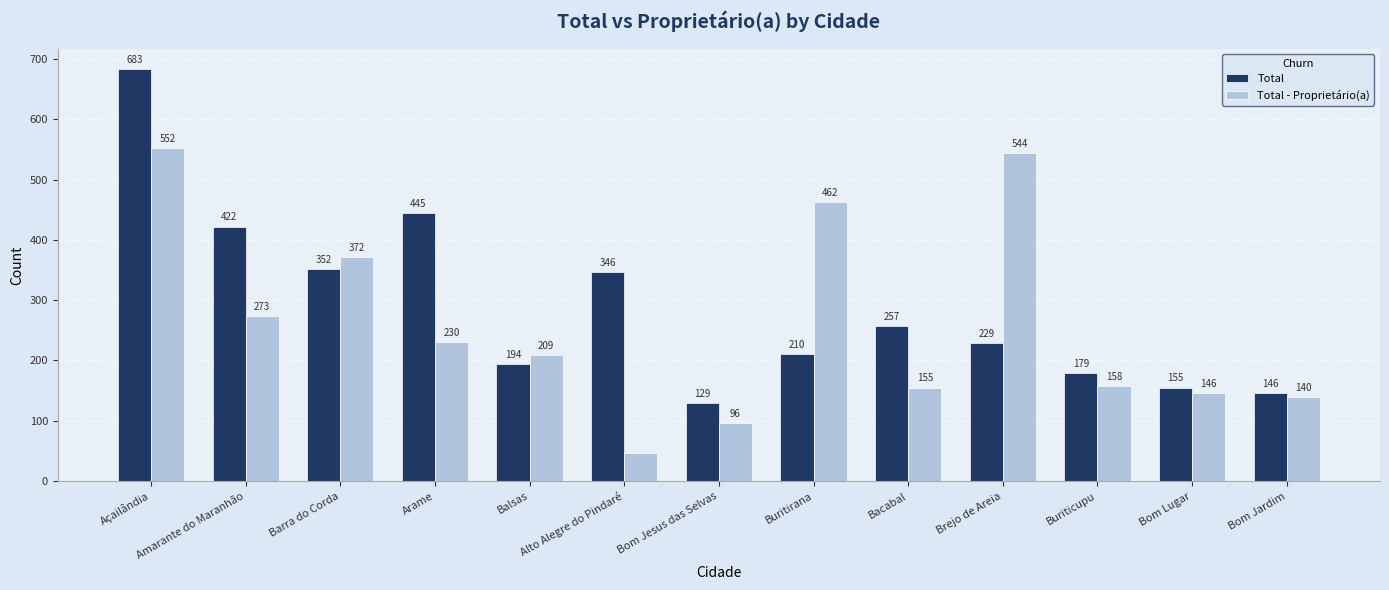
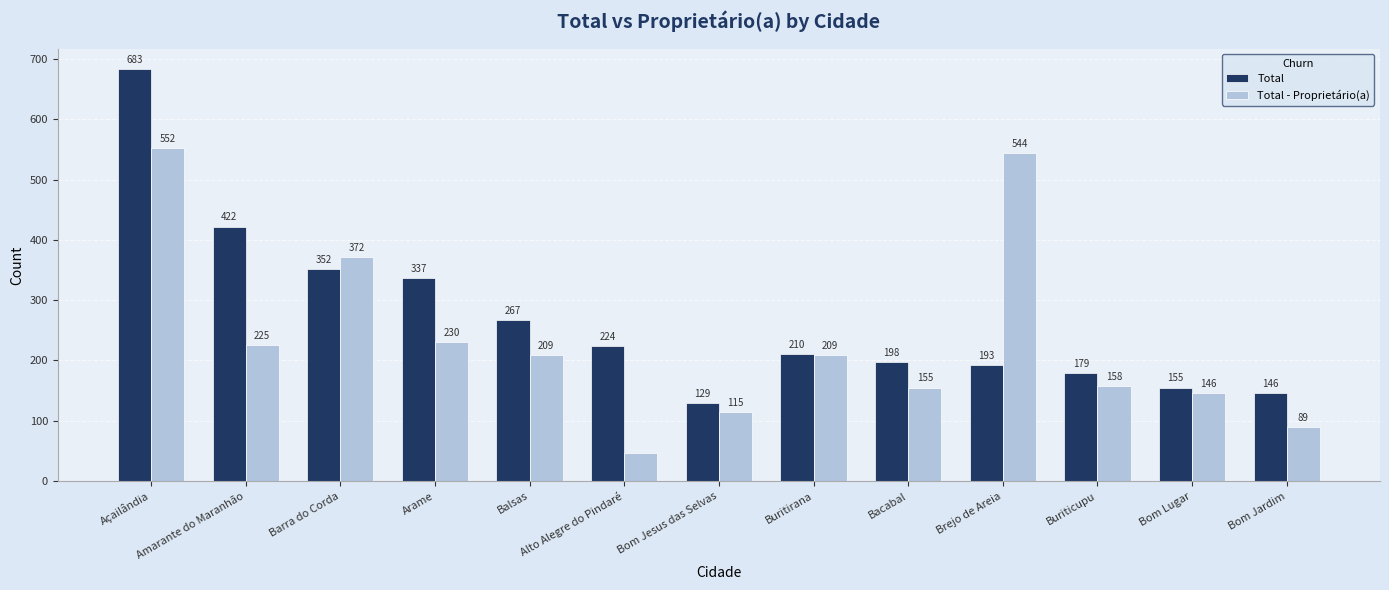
Total - Proprietário(a), Amarante do Maranhão: 273 -> 225
Total, Arame: 445 -> 337
Total, Balsas: 194 -> 267
Total, Alto Alegre do Pindaré: 346 -> 224
Total - Proprietário(a), Bom Jesus das Selvas: 96 -> 115
Total - Proprietário(a), Buritirana: 462 -> 209
Total, Bacabal: 257 -> 198
Total, Brejo de Areia: 229 -> 193
Total - Proprietário(a), Bom Jardim: 140 -> 89
